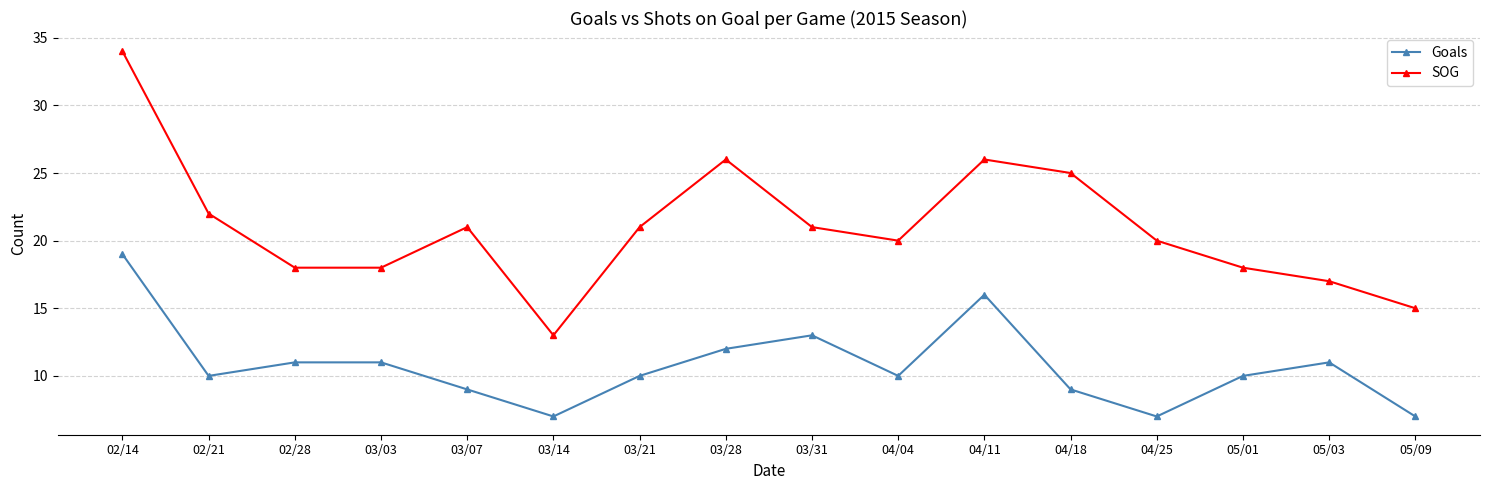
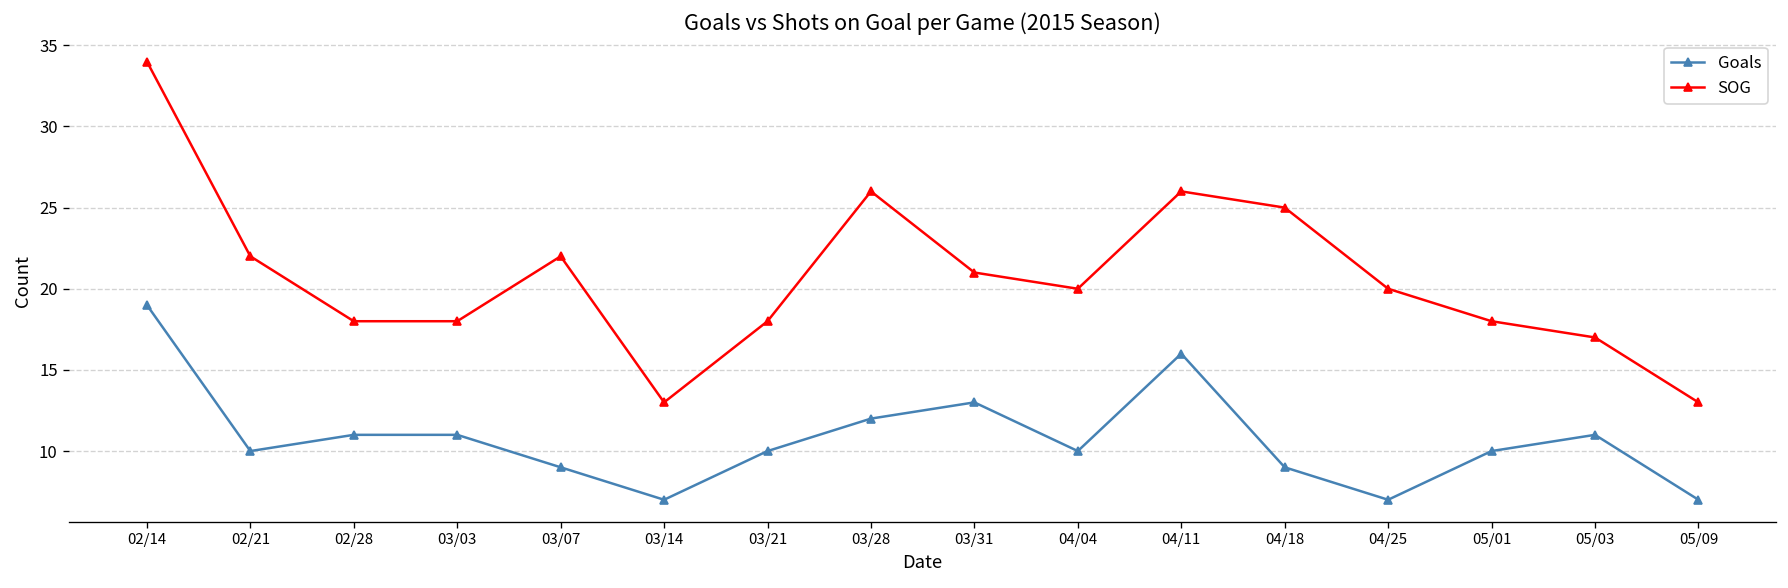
SOG, 03/07: 21 -> 22
SOG, 03/21: 21 -> 18
SOG, 05/09: 15 -> 13
